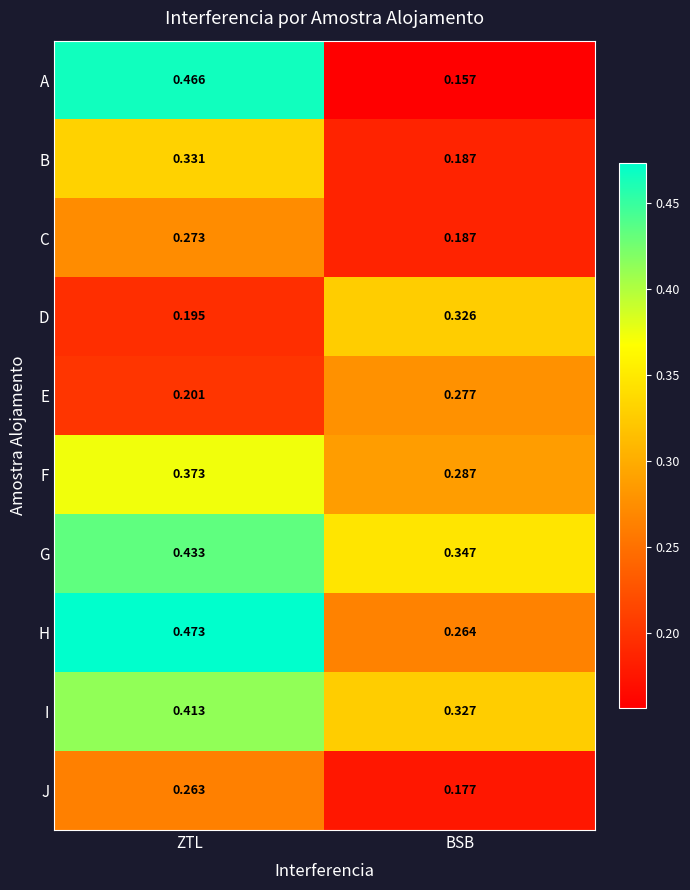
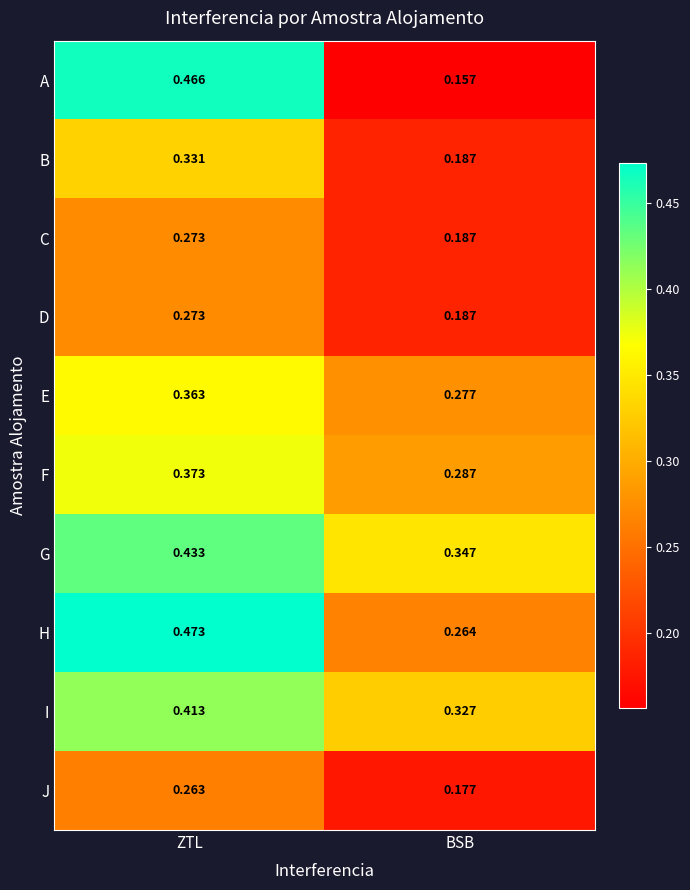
D, ZTL: 0.195 -> 0.273
D, BSB: 0.326 -> 0.187
E, ZTL: 0.201 -> 0.363
